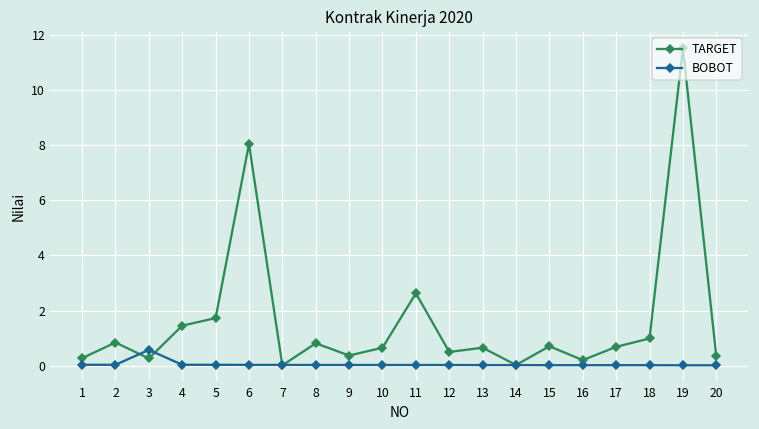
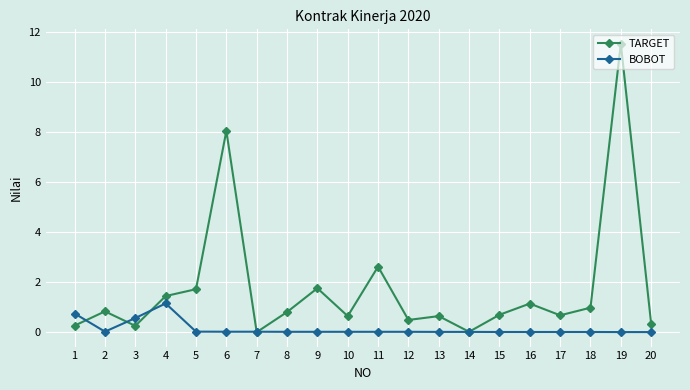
BOBOT, 1: 0.0 -> 0.8
BOBOT, 4: 0.0 -> 1.2
TARGET, 9: 0.4 -> 1.8
TARGET, 16: 0.2 -> 1.2
